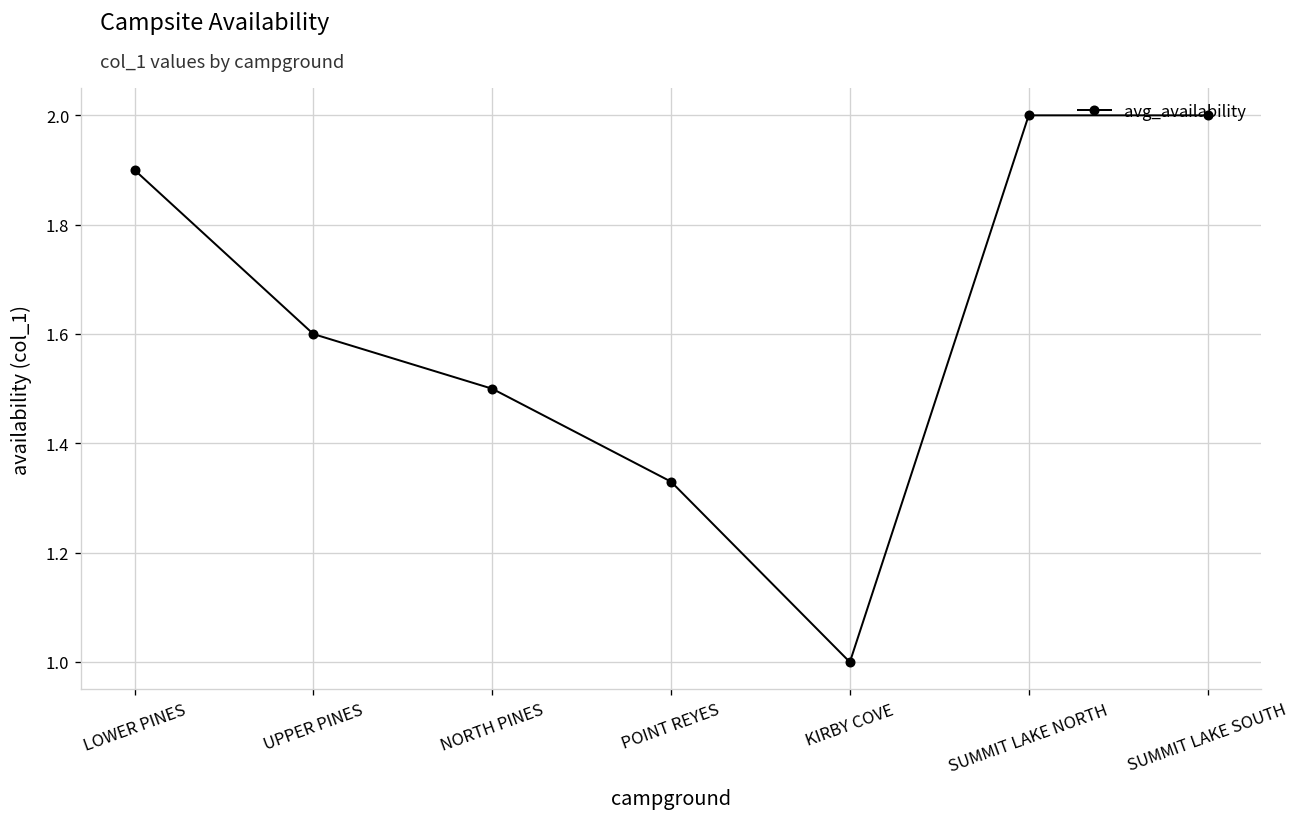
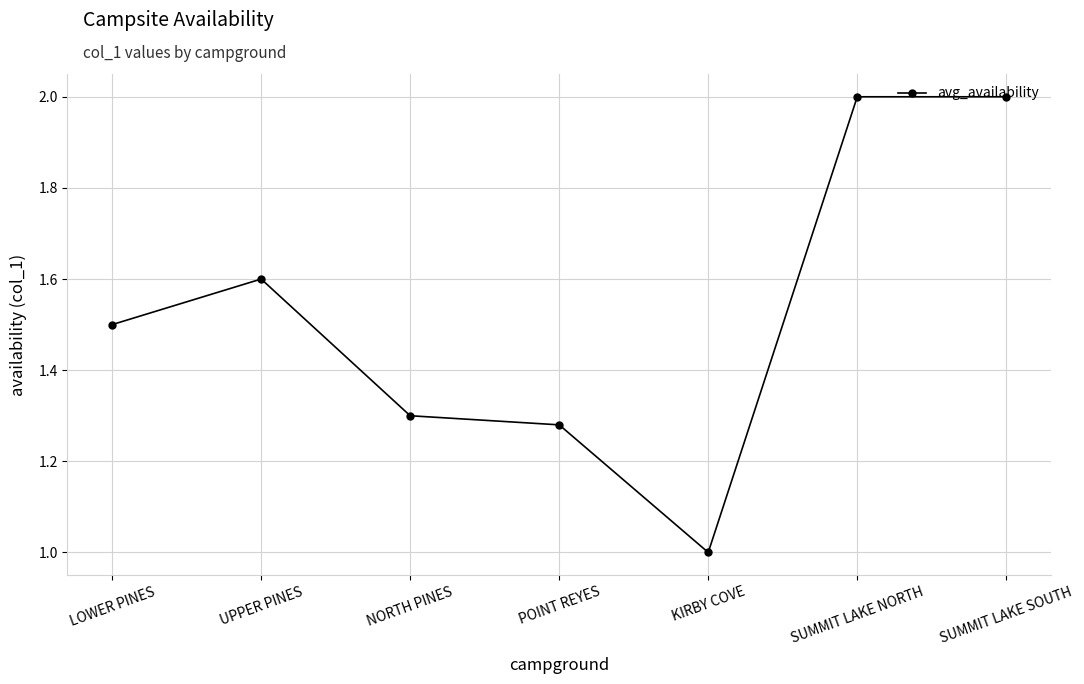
LOWER PINES: 1.9 -> 1.5
NORTH PINES: 1.5 -> 1.3
POINT REYES: 1.33 -> 1.28
